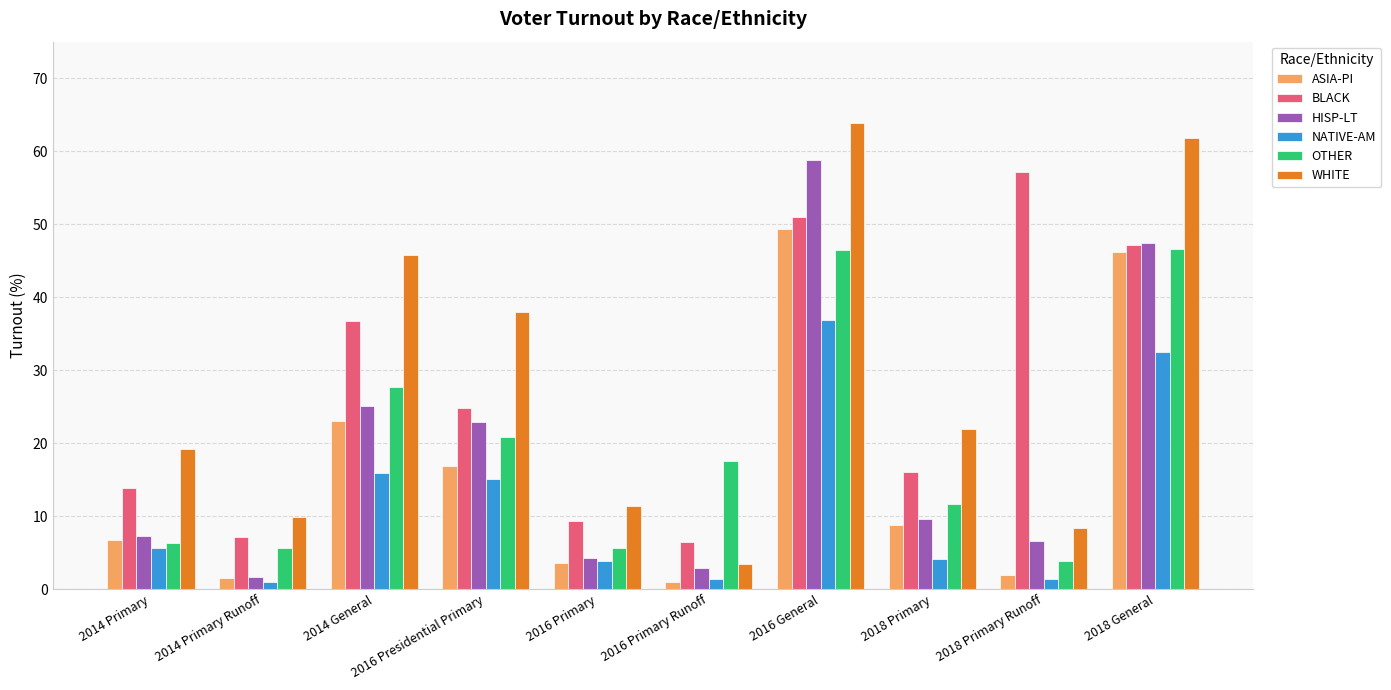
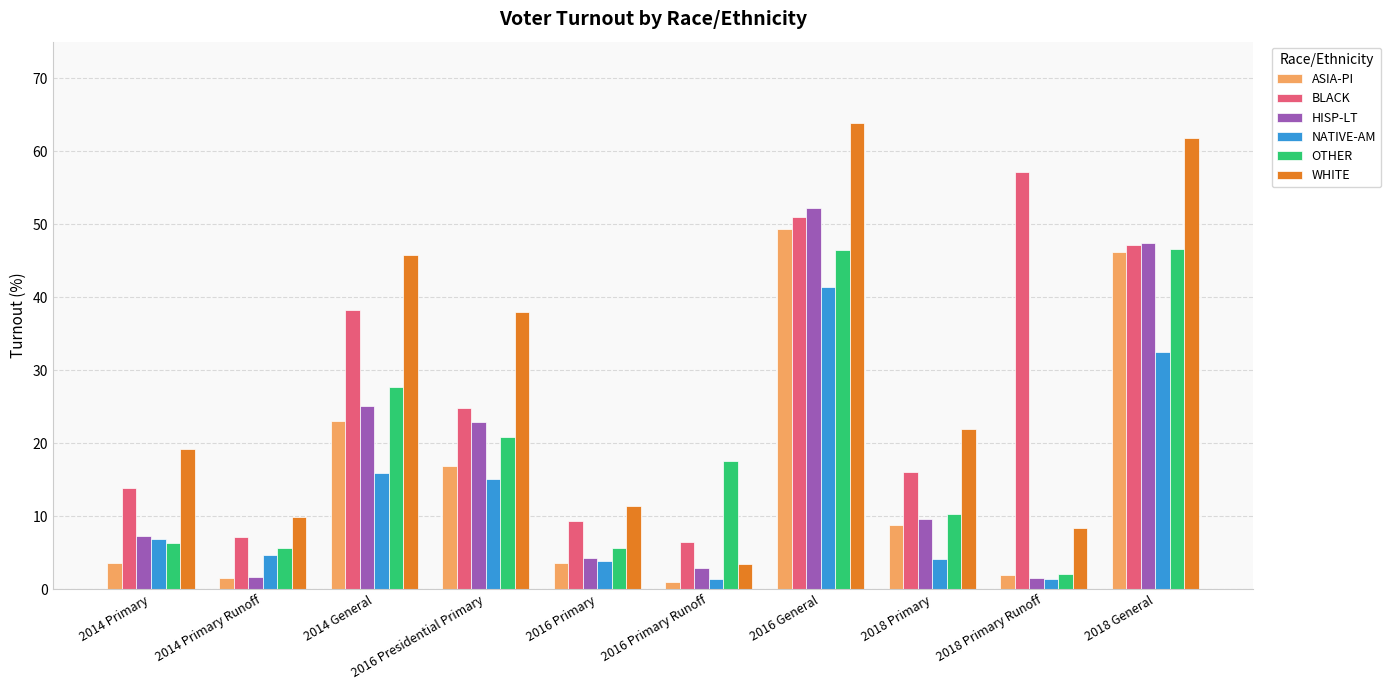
ASIA-PI, 2014 Primary: 7 -> 4
NATIVE-AM, 2014 Primary: 6 -> 7
NATIVE-AM, 2014 Primary Runoff: 1 -> 5
BLACK, 2014 General: 37 -> 38
HISP-LT, 2016 General: 59 -> 52
NATIVE-AM, 2016 General: 37 -> 41
OTHER, 2018 Primary: 12 -> 10
HISP-LT, 2018 Primary Runoff: 7 -> 2
OTHER, 2018 Primary Runoff: 4 -> 2
